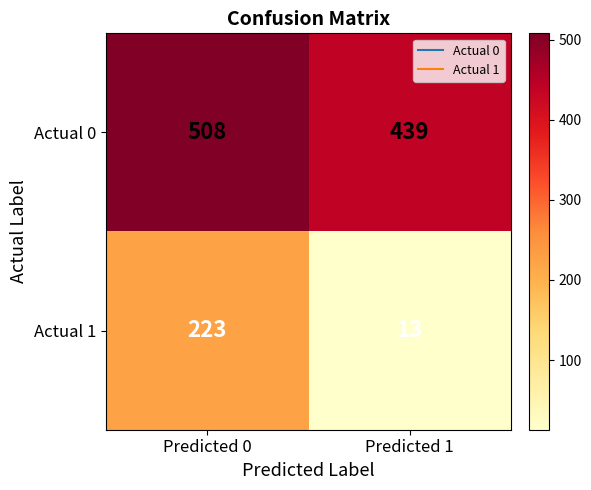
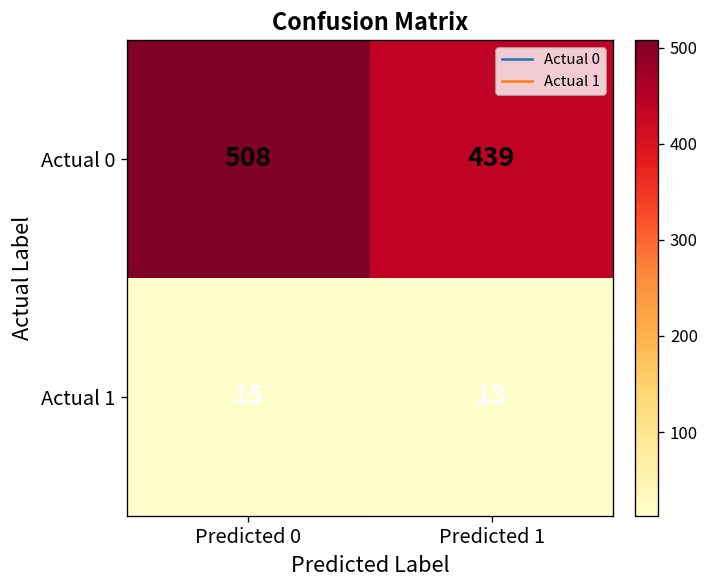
Actual 1, Predicted 0: 223 -> 15
